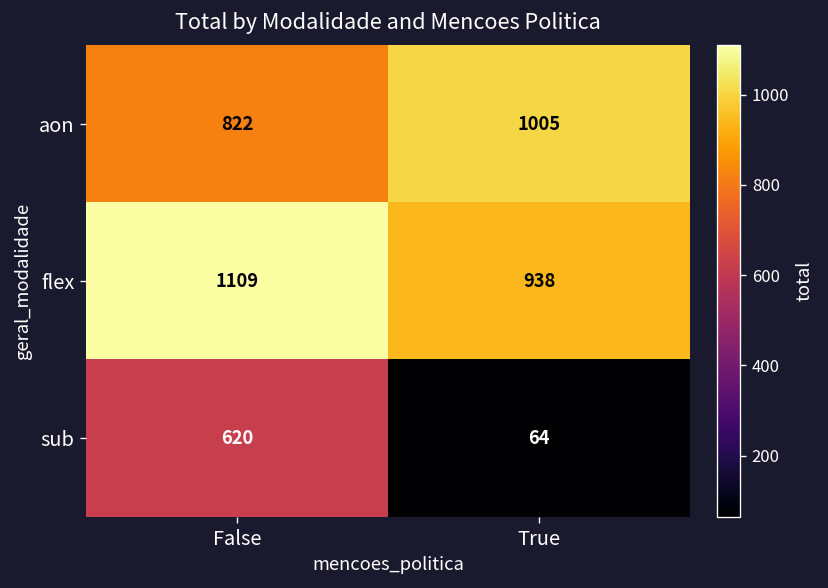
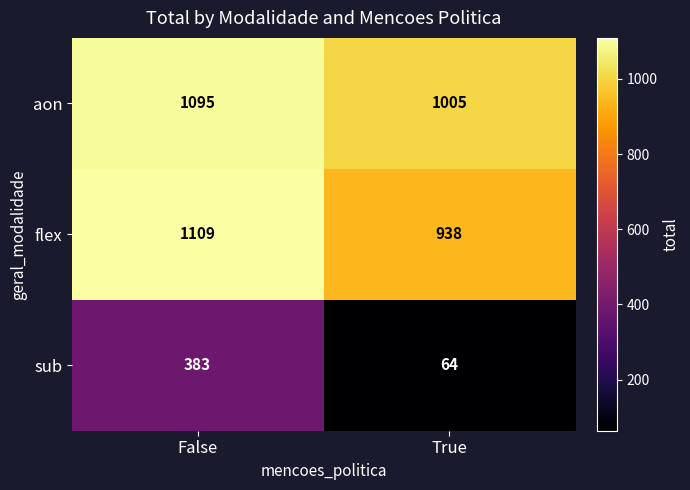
aon, False: 822 -> 1095
sub, False: 620 -> 383
